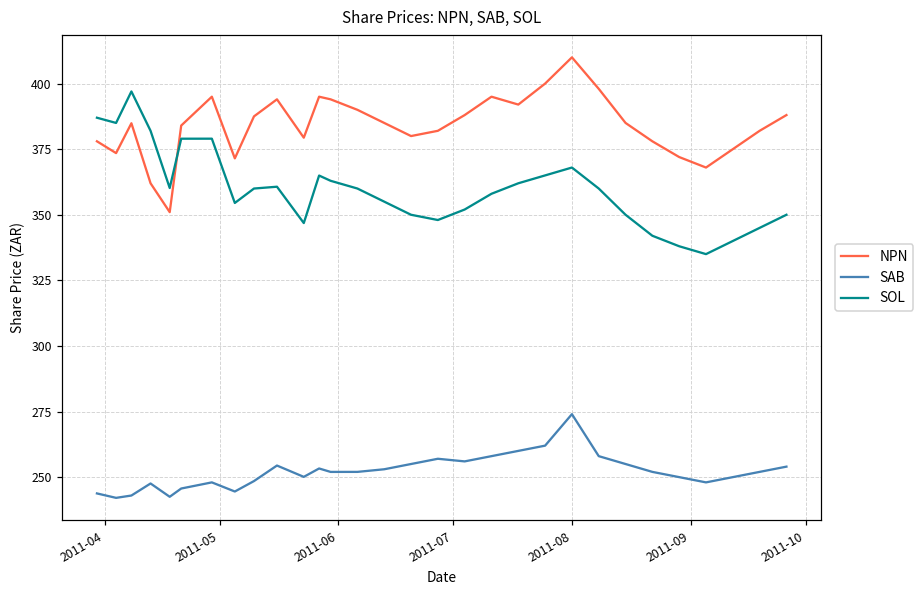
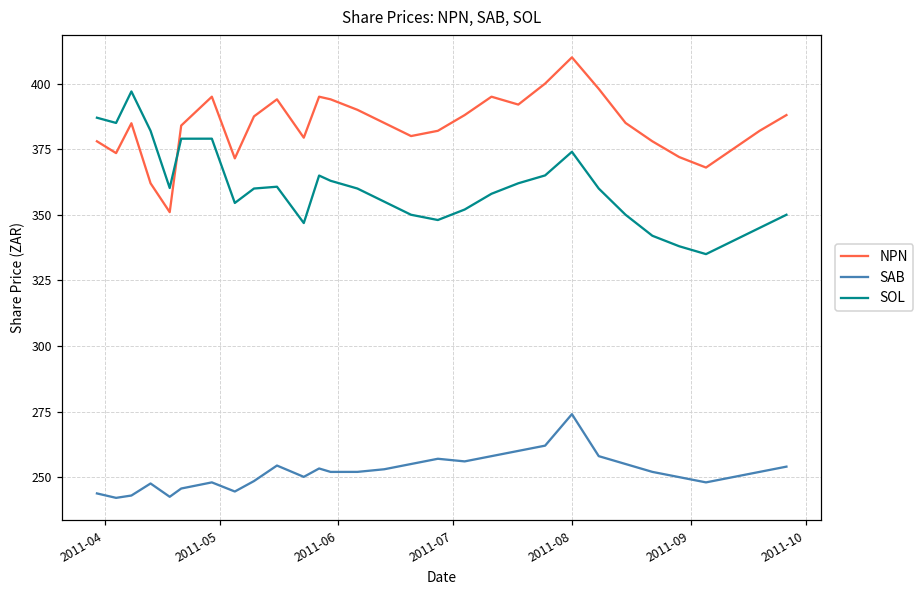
SOL, 2011-08: 368 -> 374
